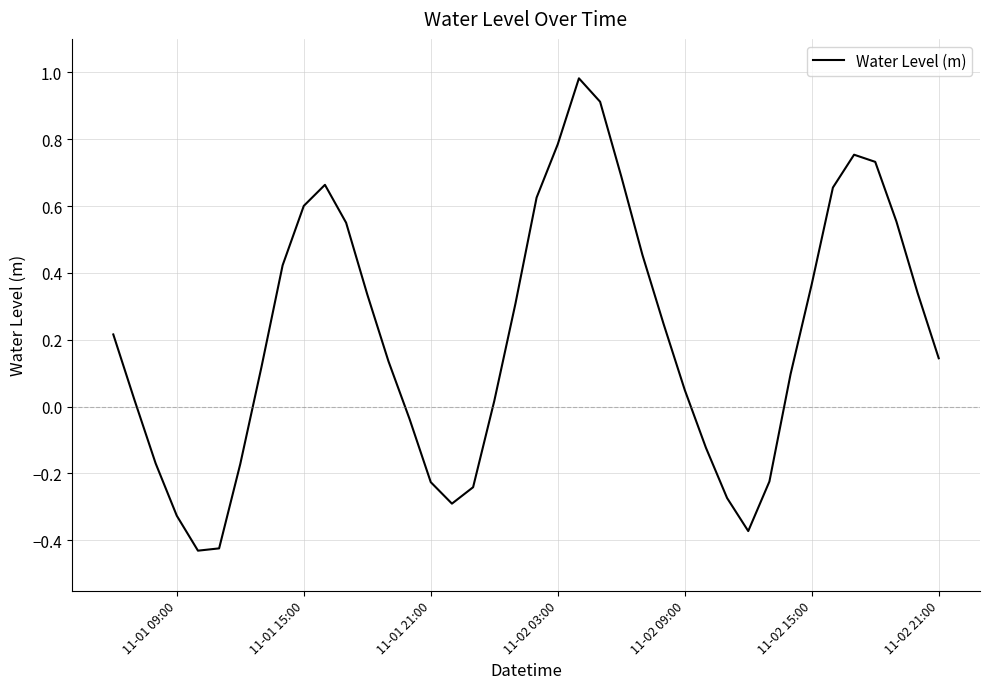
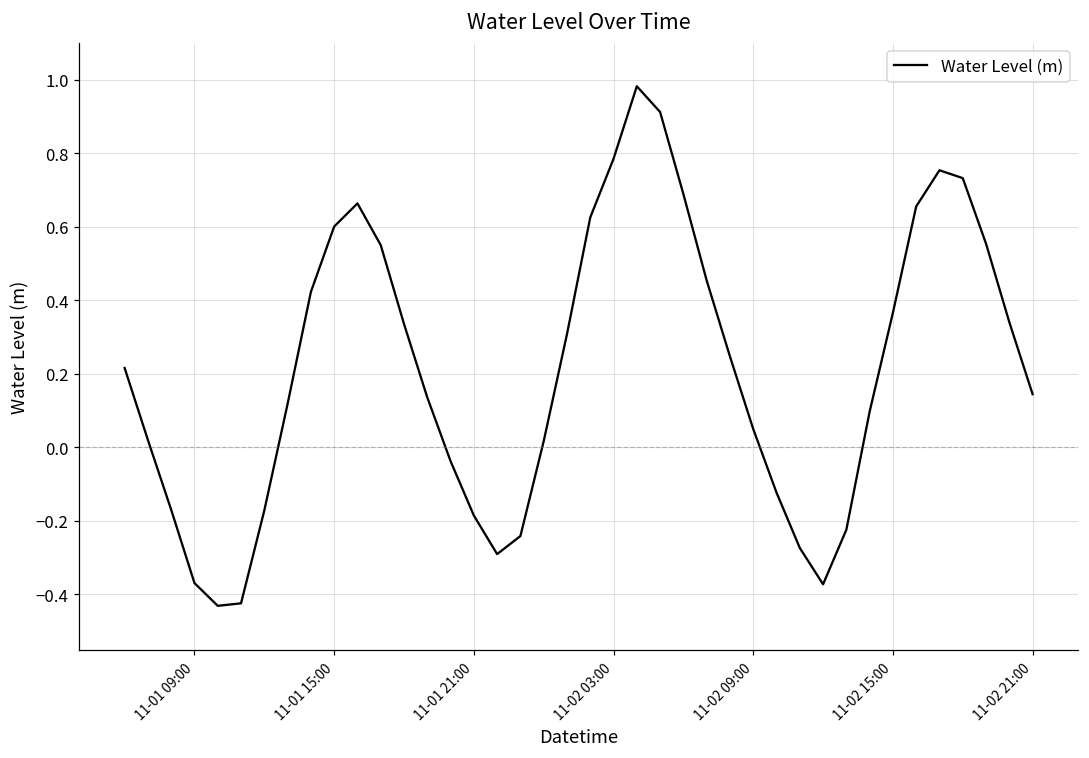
11-01 09:00: -0.33 -> -0.37
11-01 21:00: -0.23 -> -0.19
